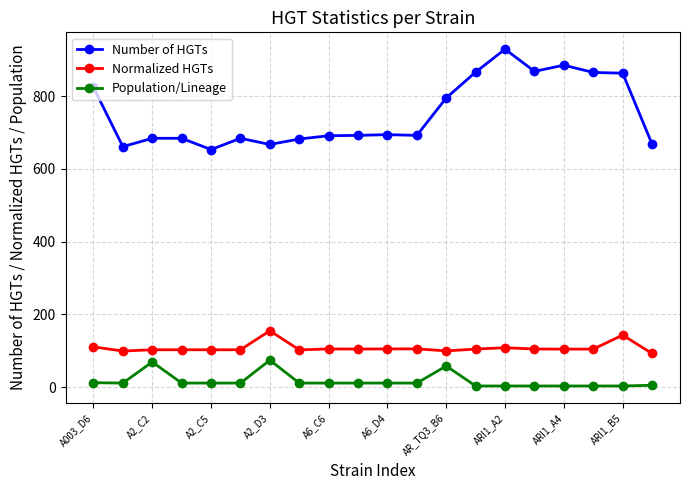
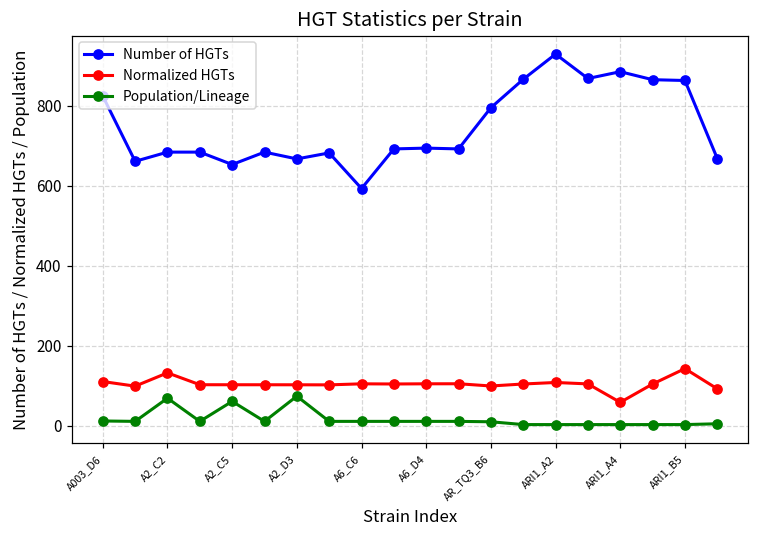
Normalized HGTs, A2_C2: 100 -> 130
Population/Lineage, A2_C5: 10 -> 60
Normalized HGTs, A2_D3: 150 -> 100
Number of HGTs, A6_C6: 690 -> 590
Population/Lineage, AR_TQ3_B6: 60 -> 10
Normalized HGTs, ARI1_A4: 100 -> 60
